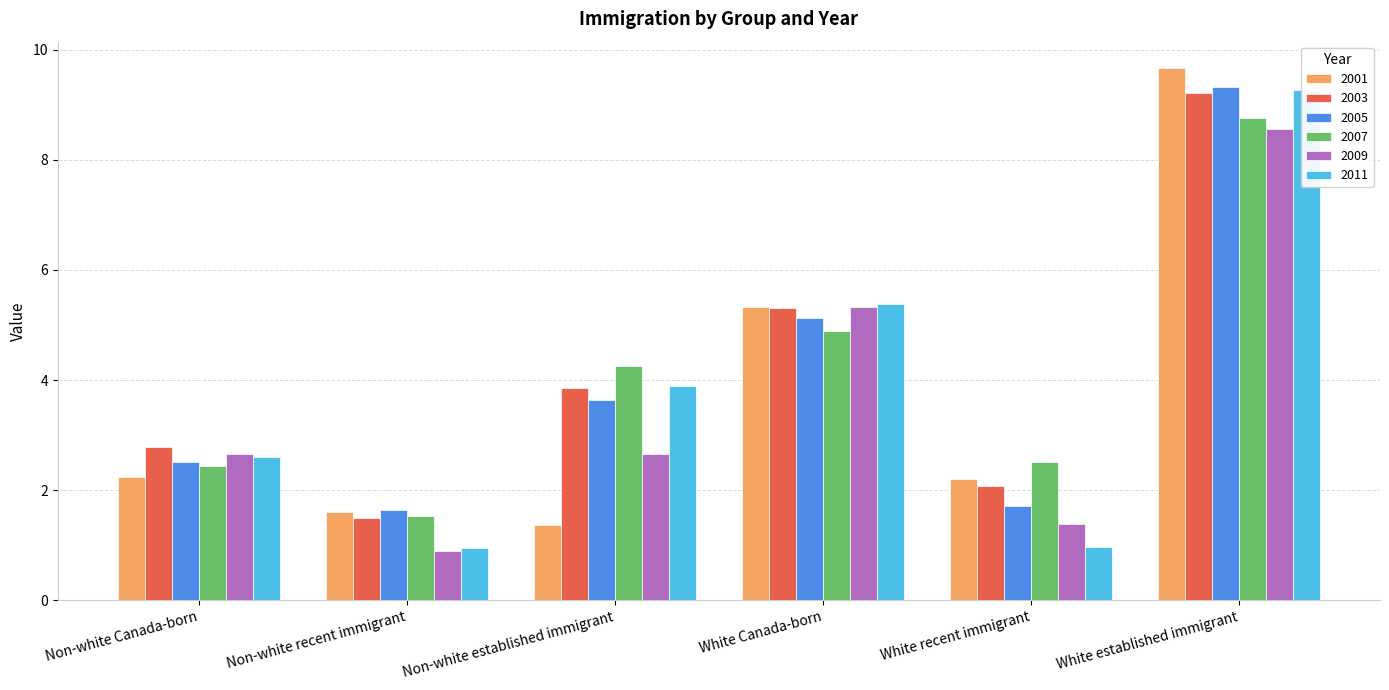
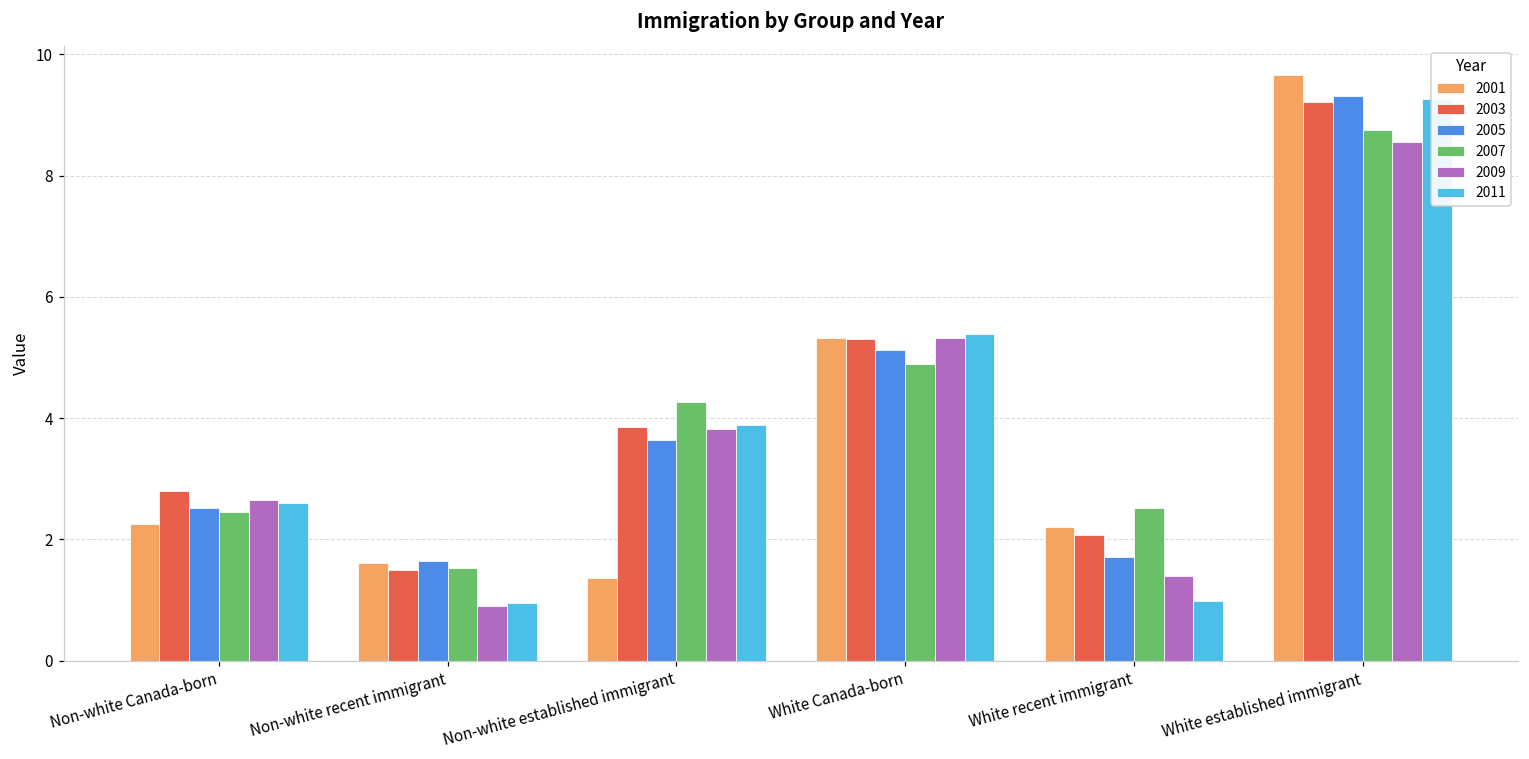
2009, Non-white established immigrant: 2.7 -> 3.8
